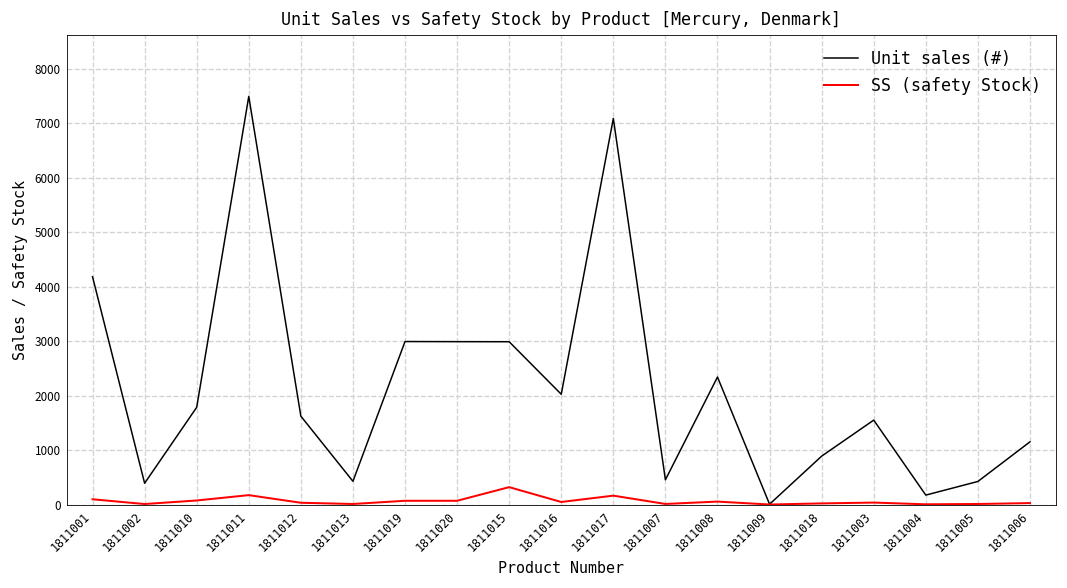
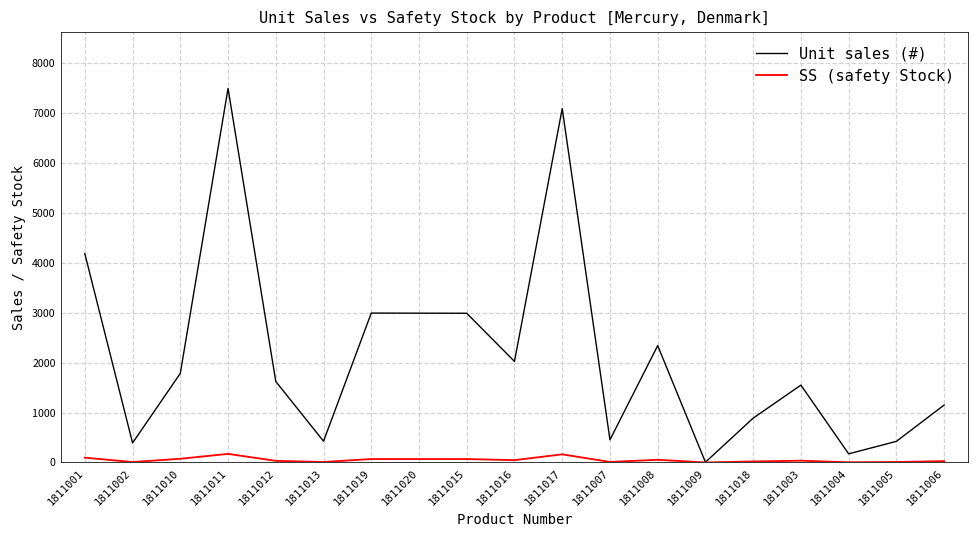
SS (safety Stock), 1811015: 300 -> 100
